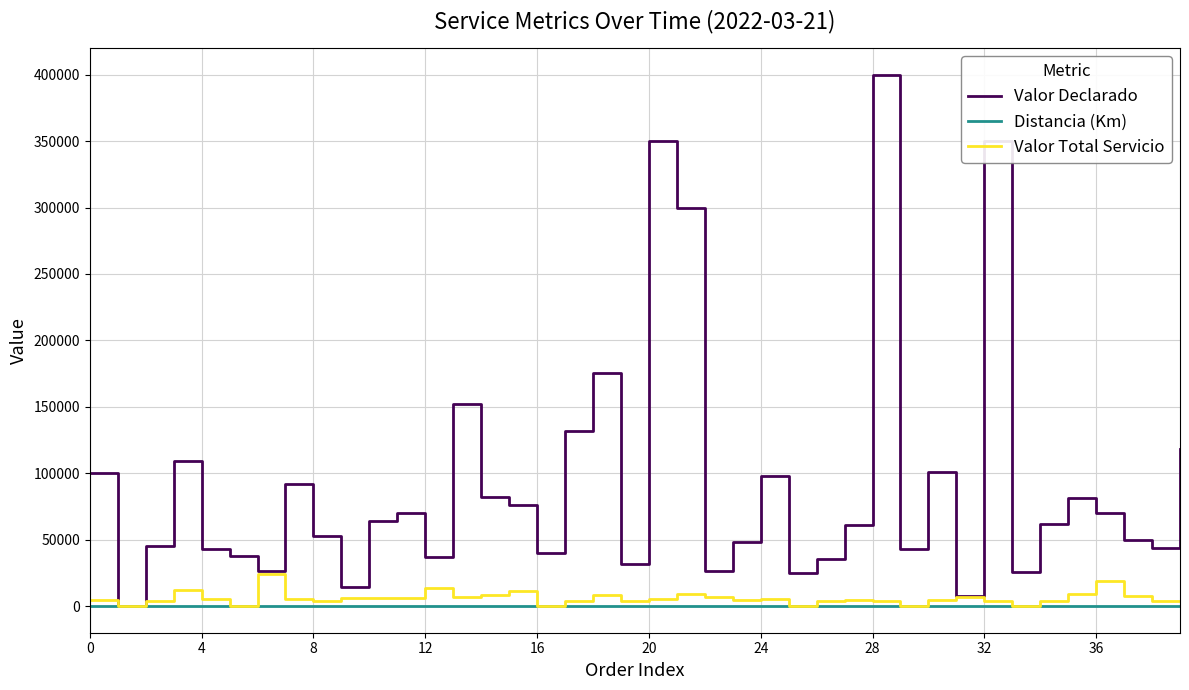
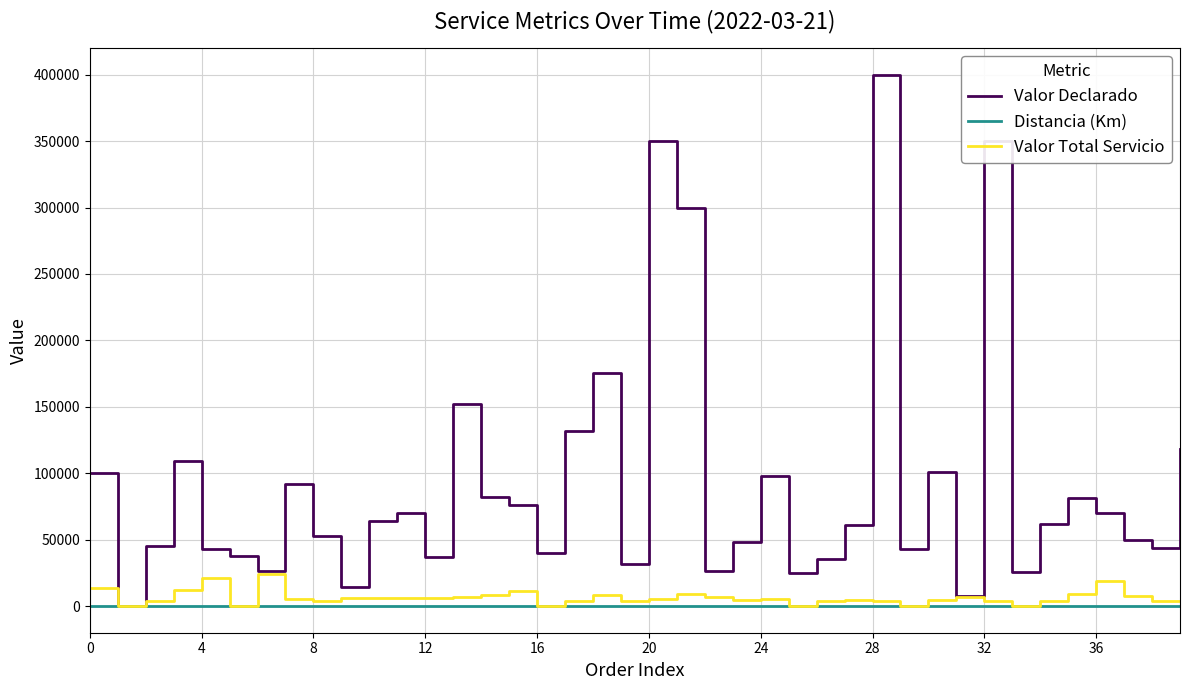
Valor Total Servicio, 0: 4000 -> 13000
Valor Total Servicio, 4: 5000 -> 21000
Valor Total Servicio, 12: 14000 -> 6000
